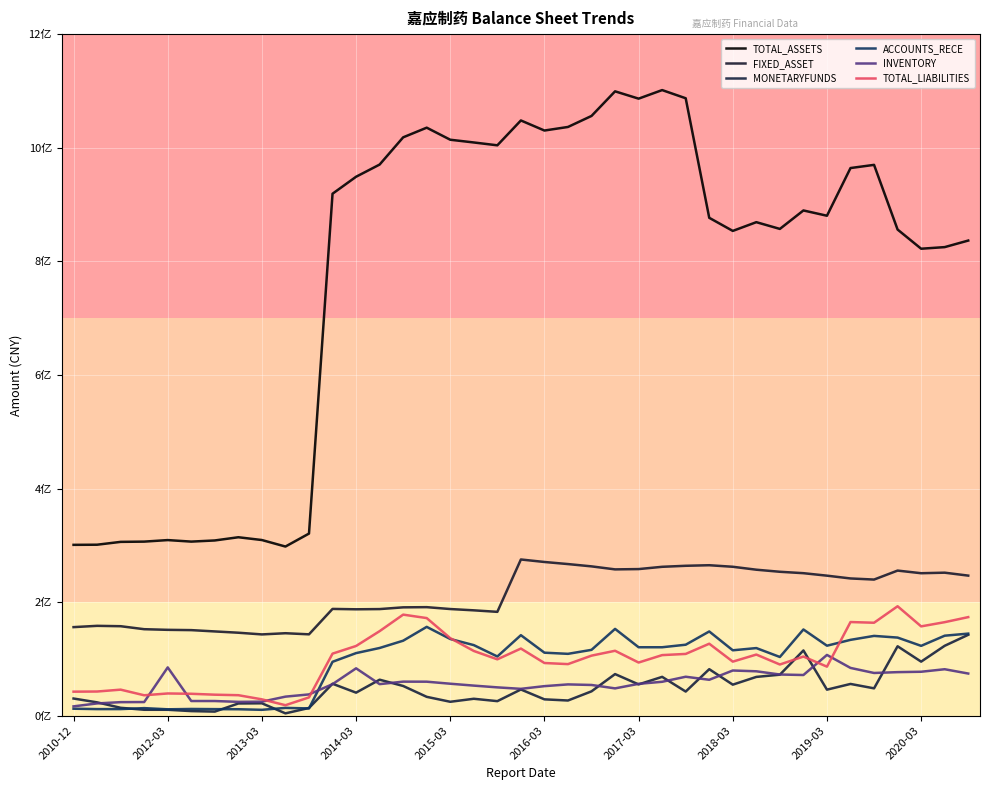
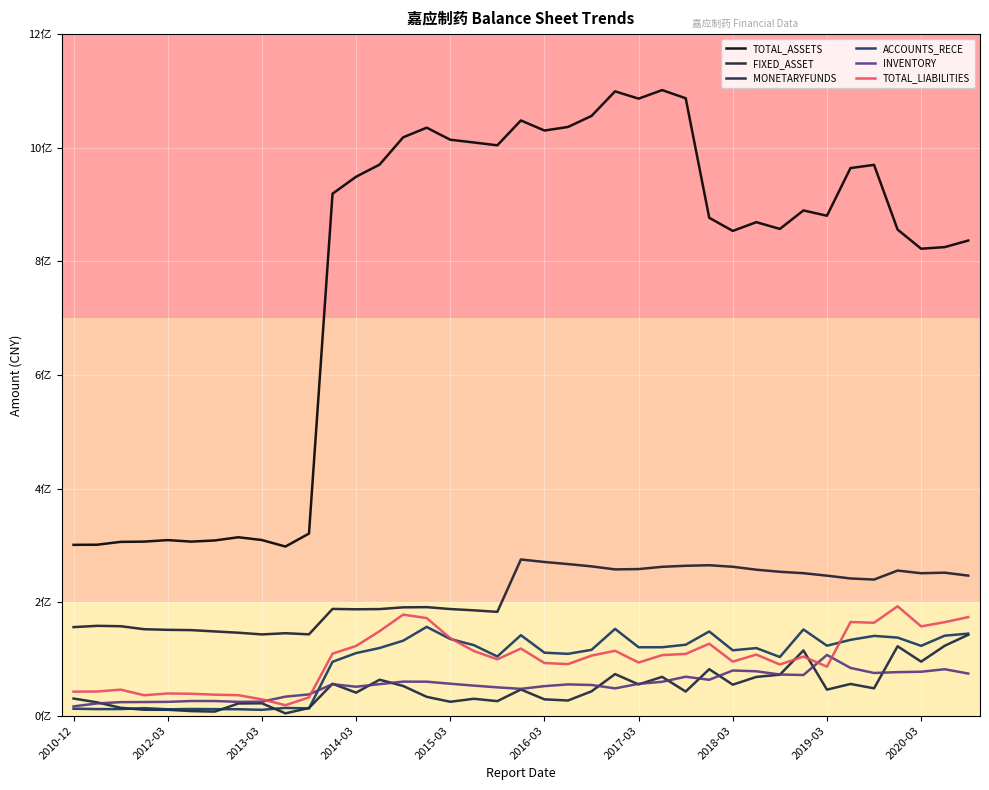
INVENTORY, 2012-03: 0.9亿 -> 0.2亿
INVENTORY, 2014-03: 0.8亿 -> 0.5亿
